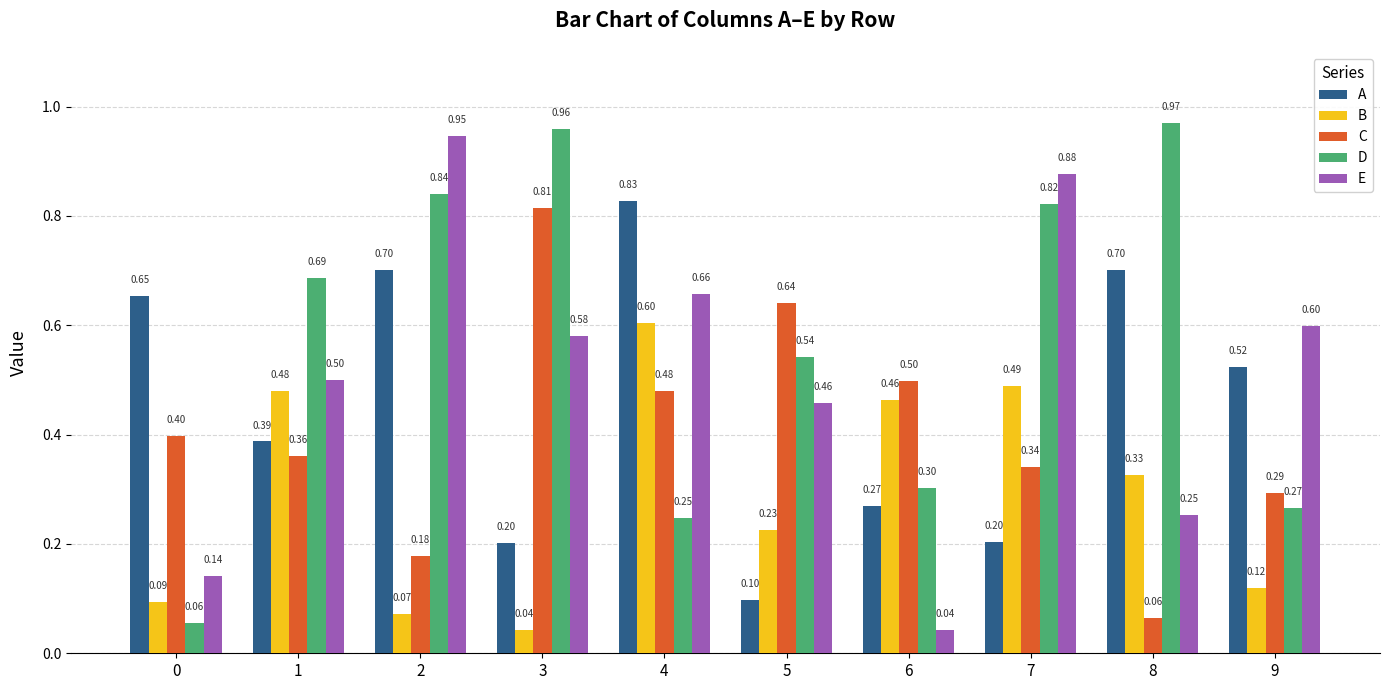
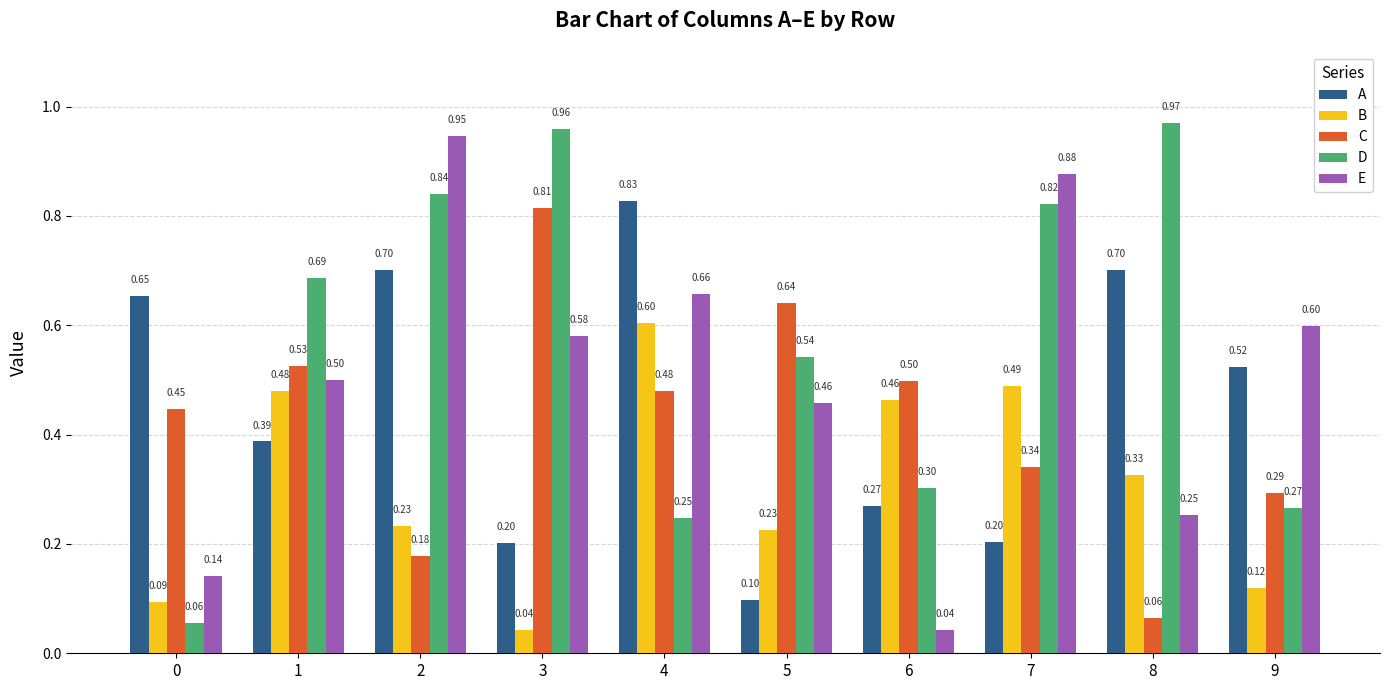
C, 0: 0.40 -> 0.45
C, 1: 0.36 -> 0.53
B, 2: 0.07 -> 0.23
